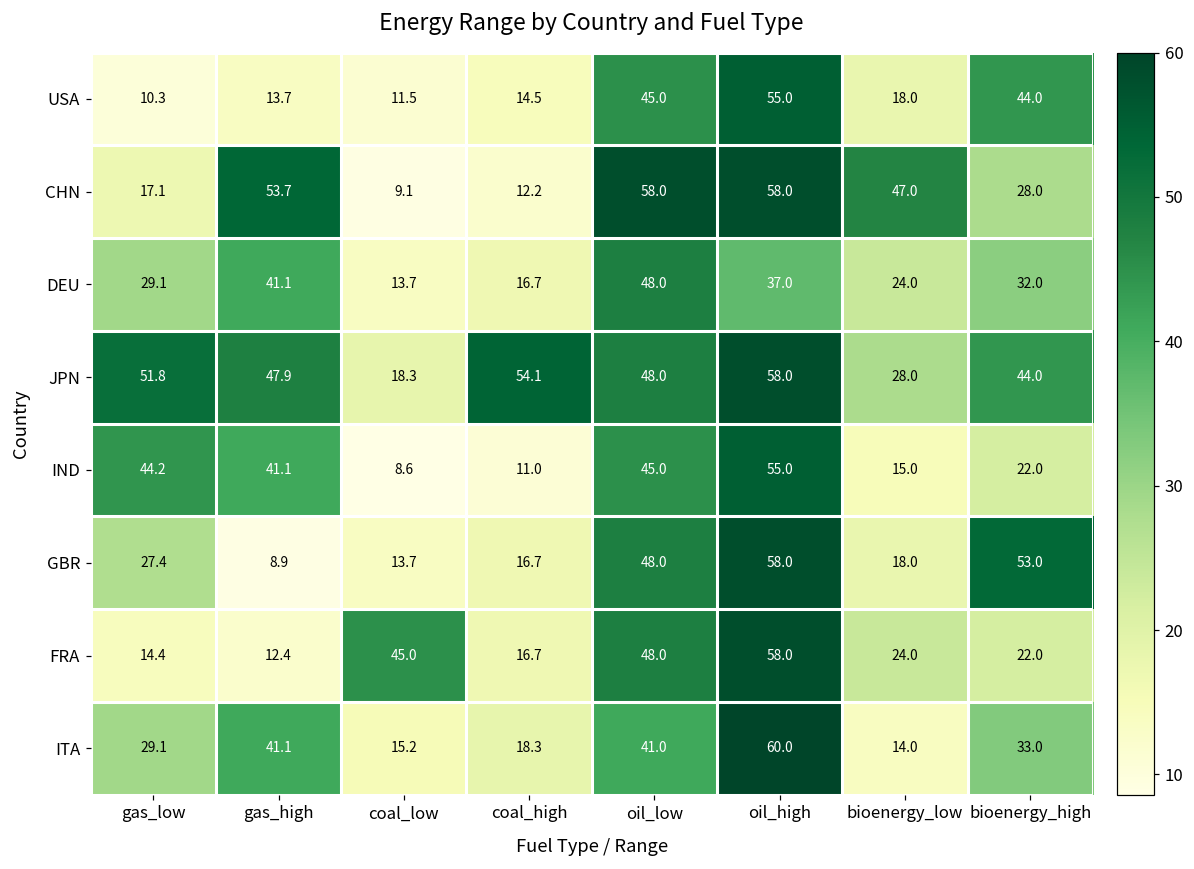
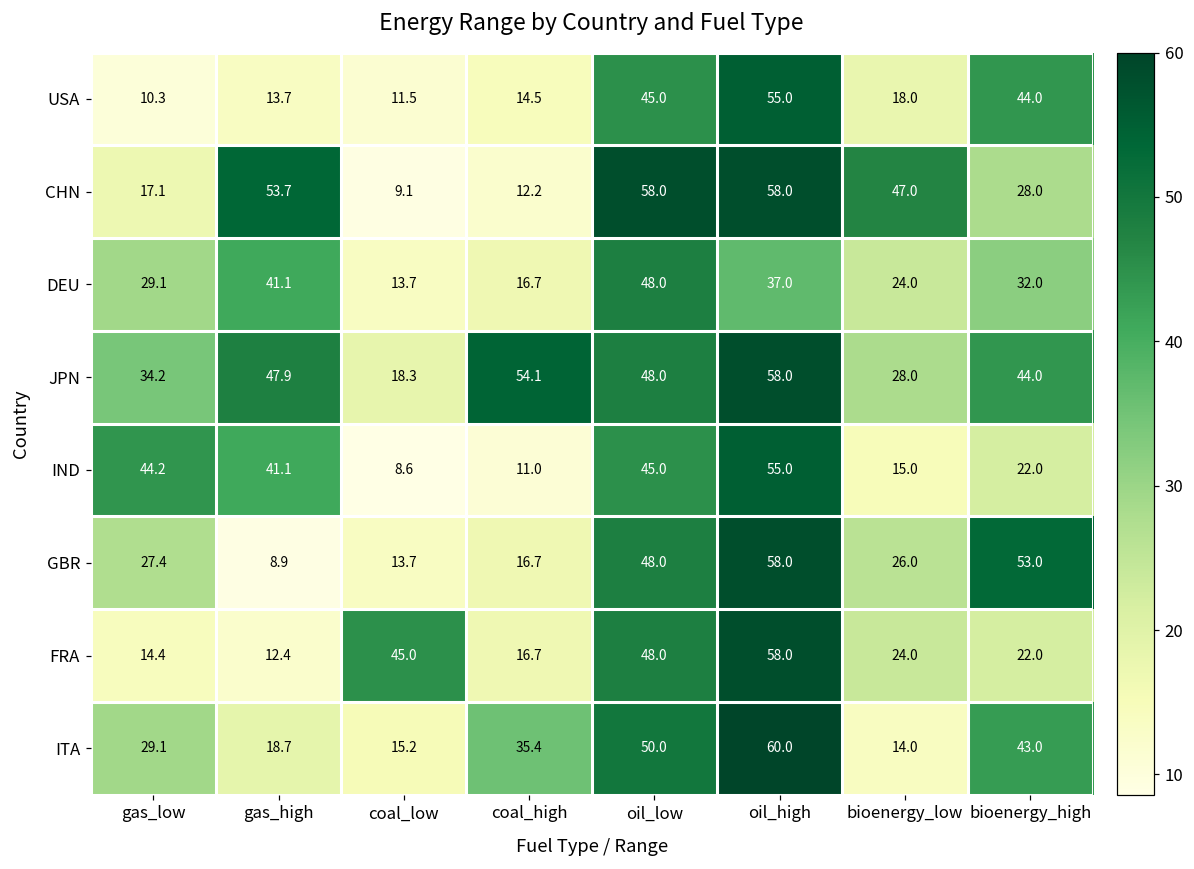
JPN, gas_low: 51.8 -> 34.2
GBR, bioenergy_low: 18.0 -> 26.0
ITA, gas_high: 41.1 -> 18.7
ITA, coal_high: 18.3 -> 35.4
ITA, oil_low: 41.0 -> 50.0
ITA, bioenergy_high: 33.0 -> 43.0
